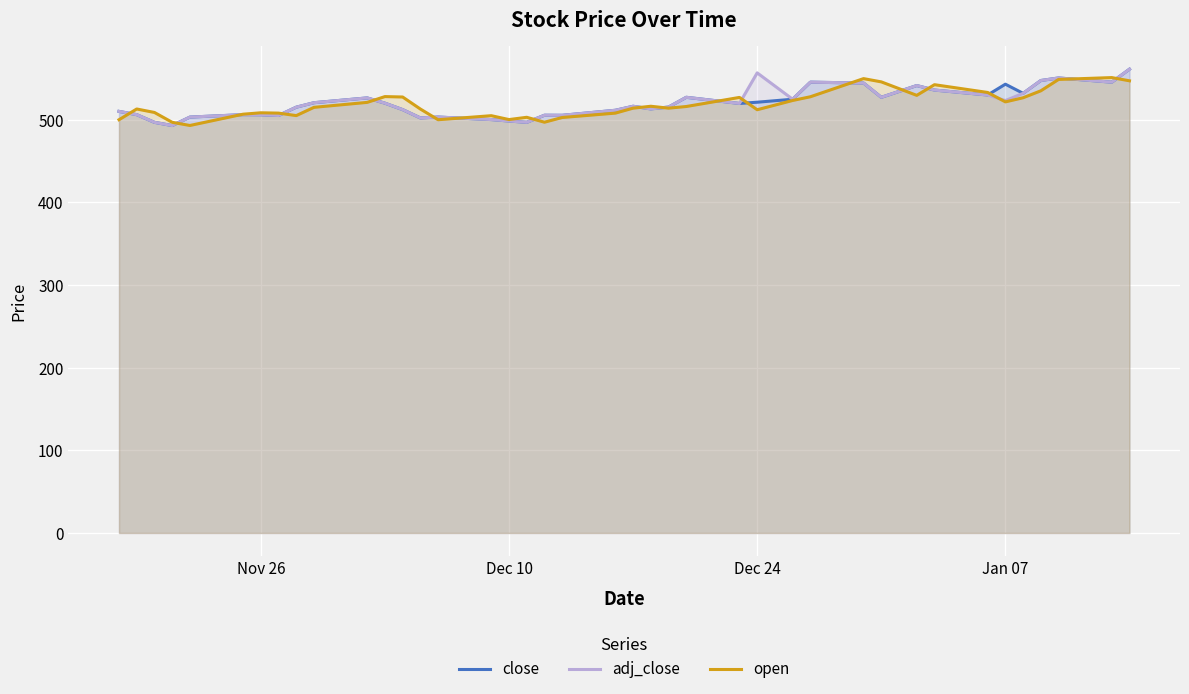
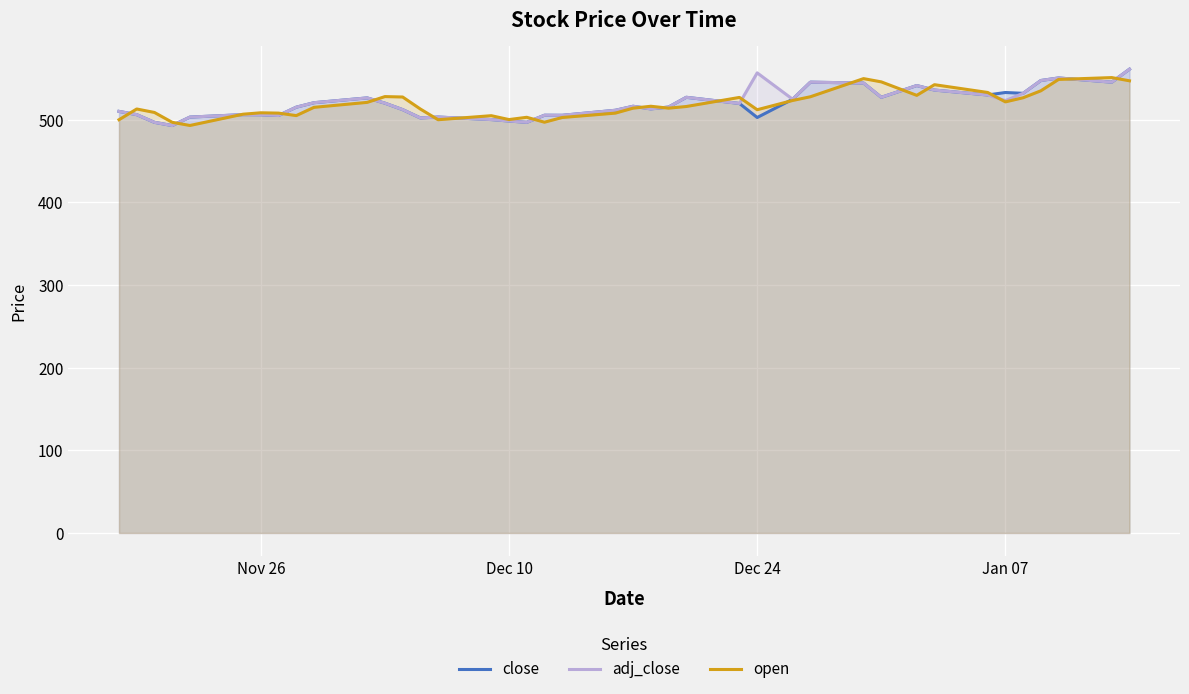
close, Dec 24: 520 -> 500
close, Jan 07: 540 -> 530
